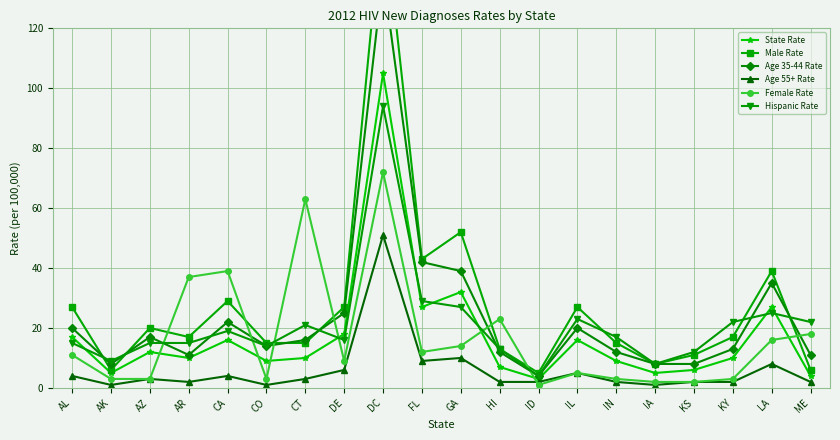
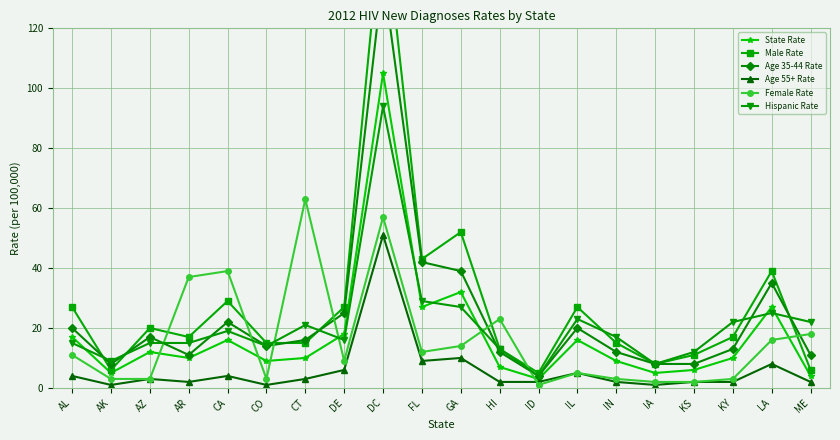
Female Rate, DC: 72 -> 57
